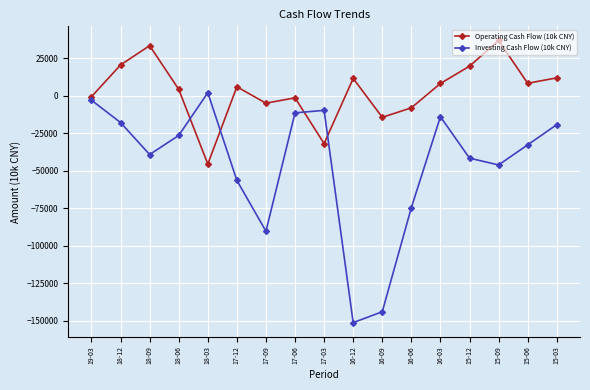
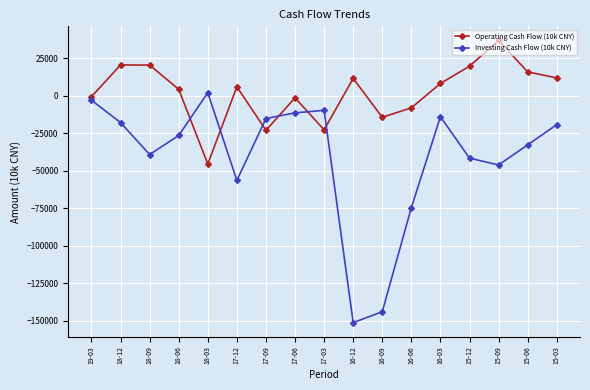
Operating Cash Flow (10k CNY), 18-09: 33000 -> 20000
Operating Cash Flow (10k CNY), 17-09: -5000 -> -23000
Investing Cash Flow (10k CNY), 17-09: -90000 -> -15000
Operating Cash Flow (10k CNY), 17-03: -32000 -> -23000
Operating Cash Flow (10k CNY), 15-06: 8000 -> 16000
